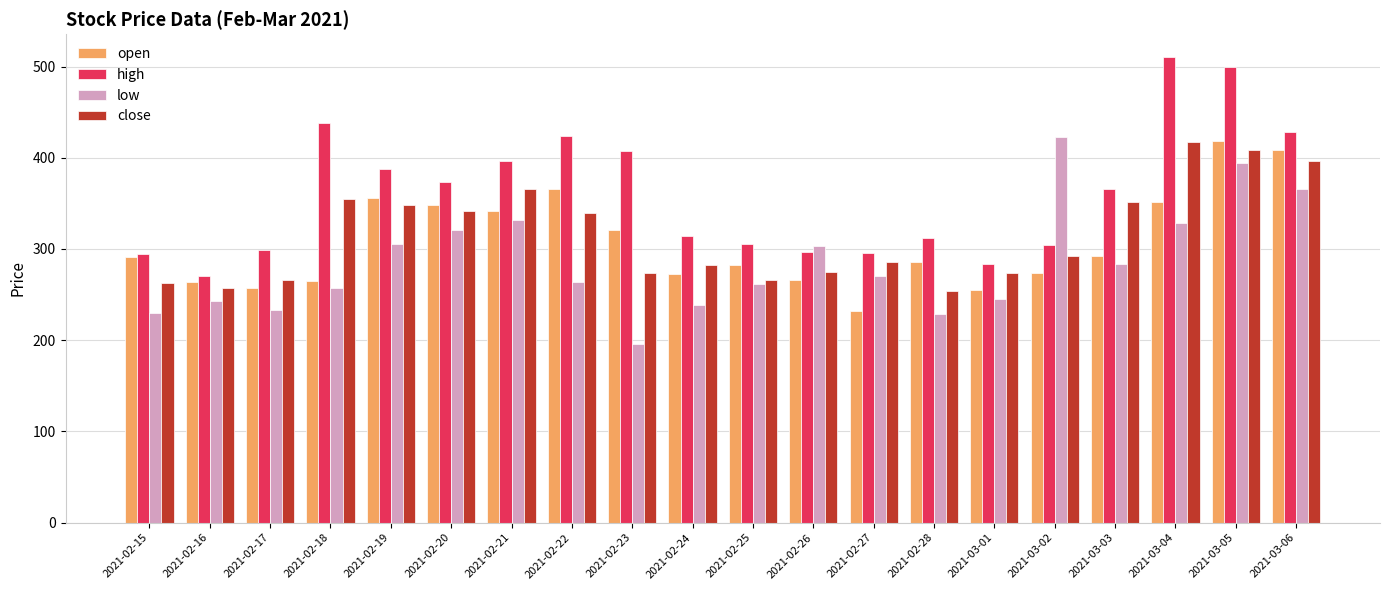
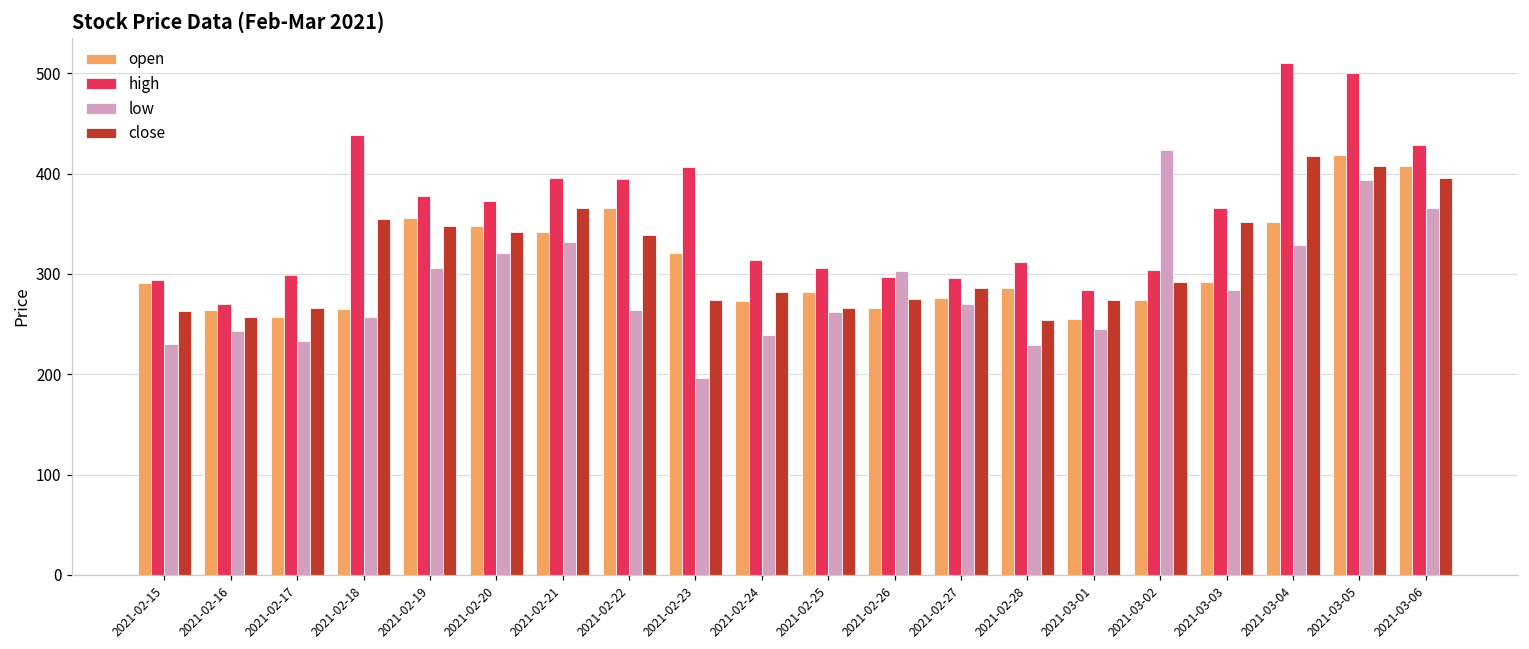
high, 2021-02-19: 390 -> 380
high, 2021-02-22: 420 -> 400
open, 2021-02-27: 230 -> 280
